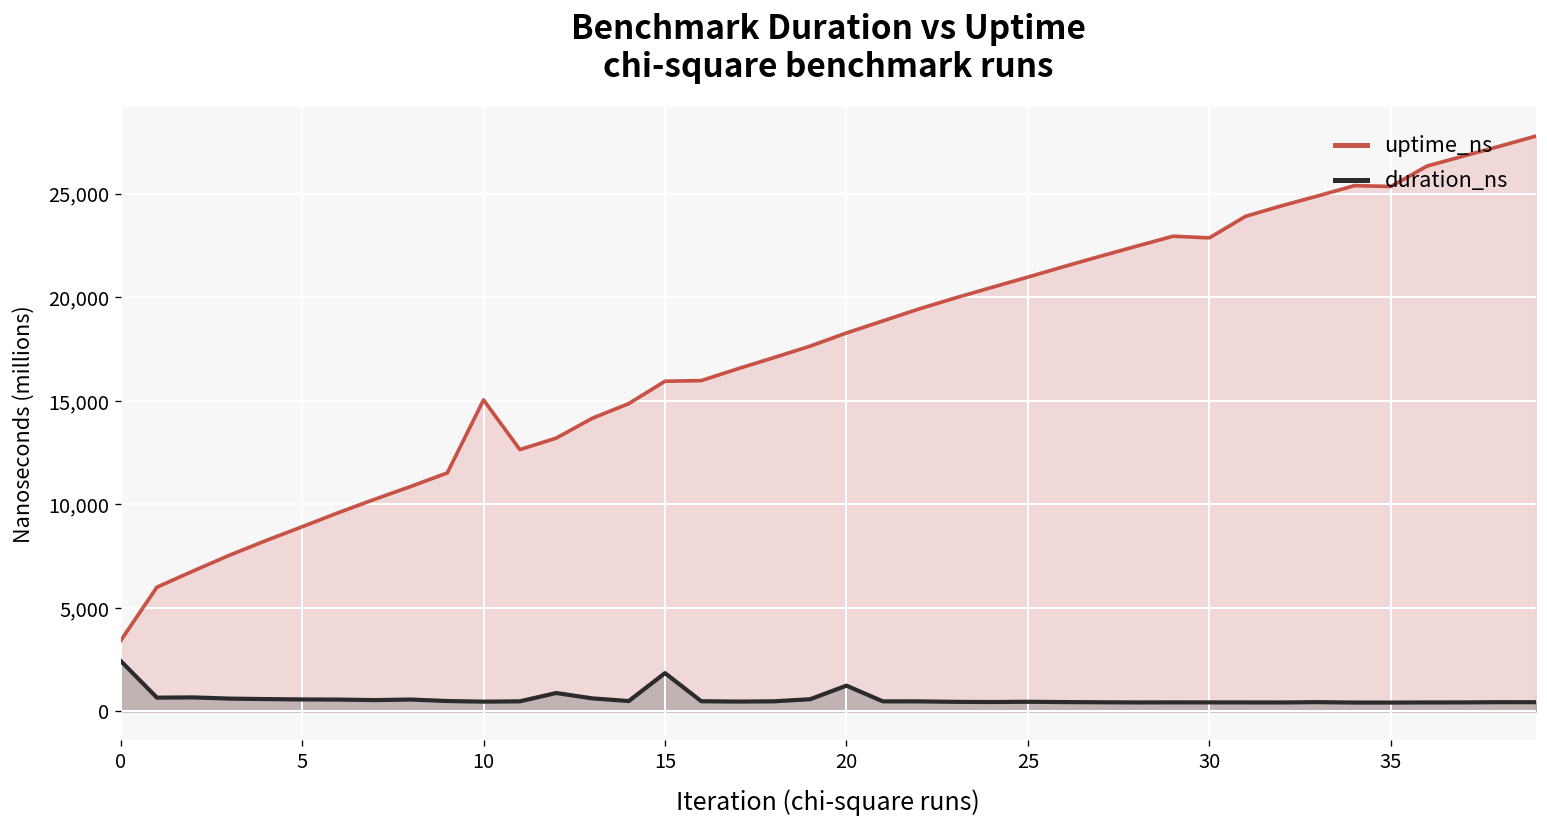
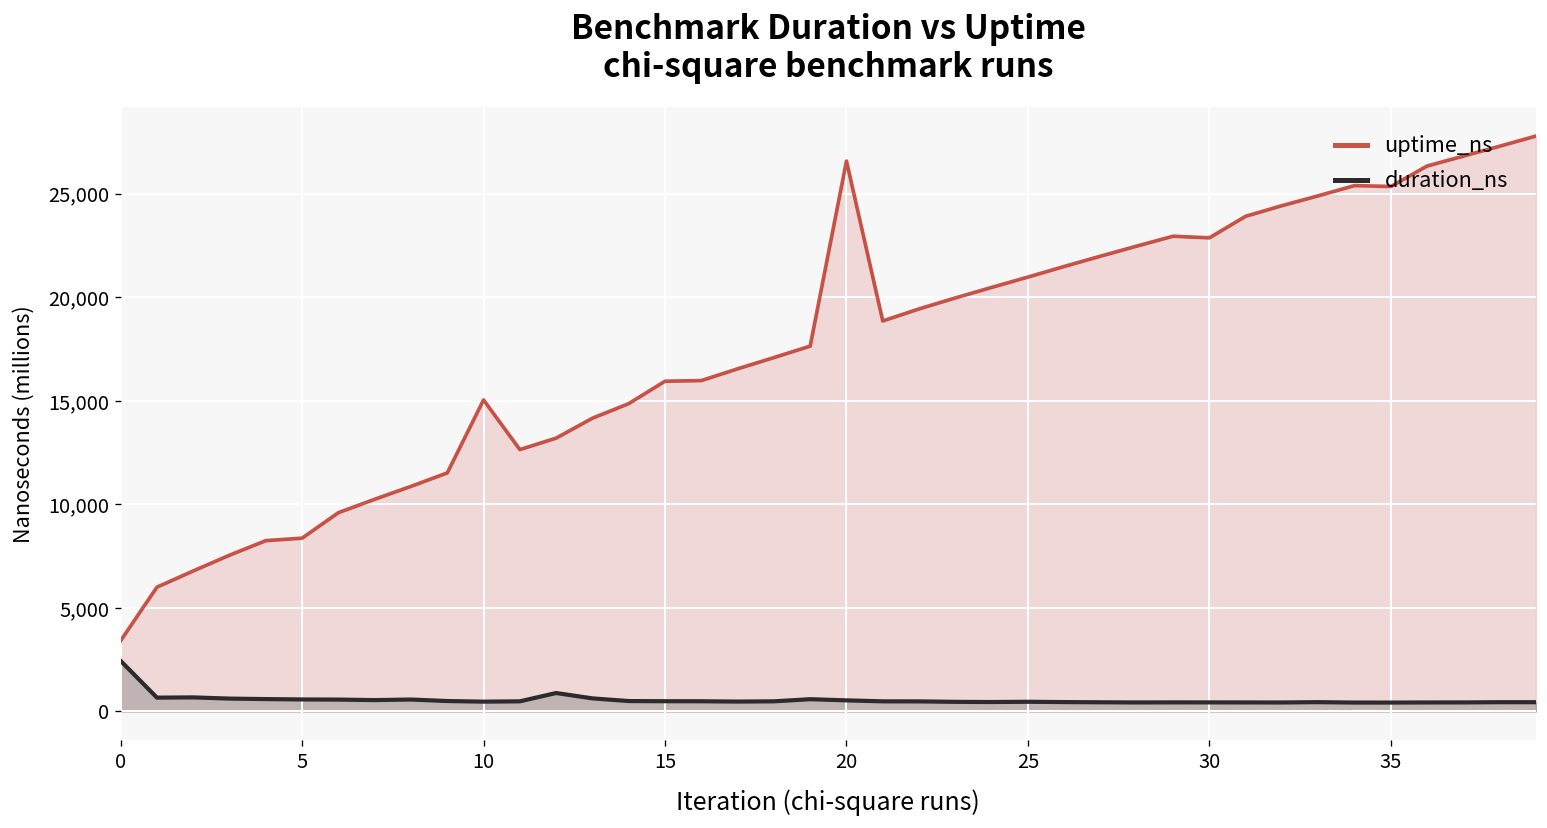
uptime_ns, 5: 8,900 -> 8,400
duration_ns, 15: 1,800 -> 500
uptime_ns, 20: 18,300 -> 26,600
duration_ns, 20: 1,200 -> 500
